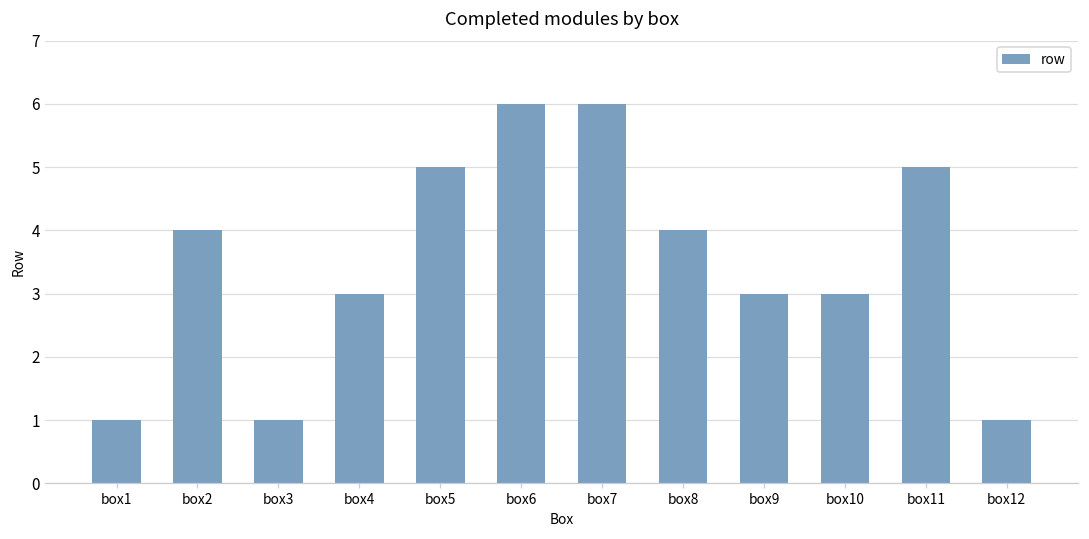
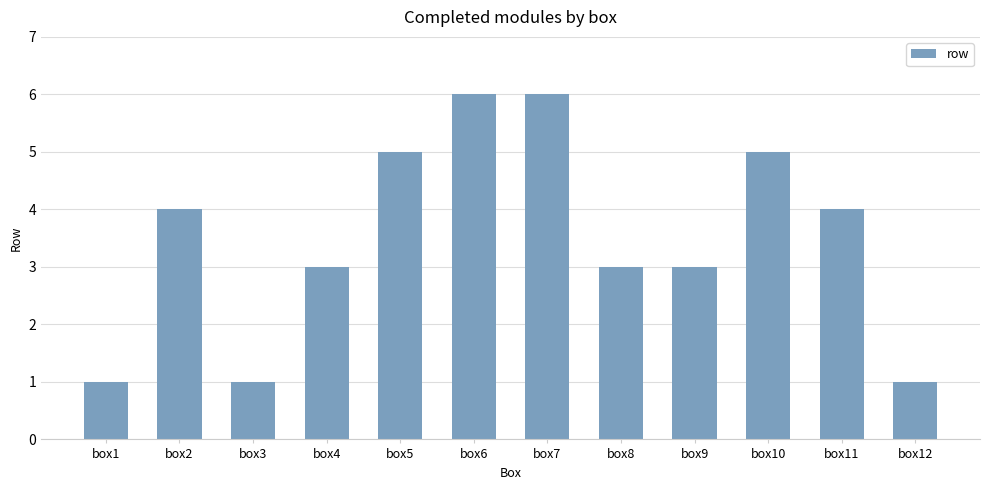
box8: 4 -> 3
box10: 3 -> 5
box11: 5 -> 4
